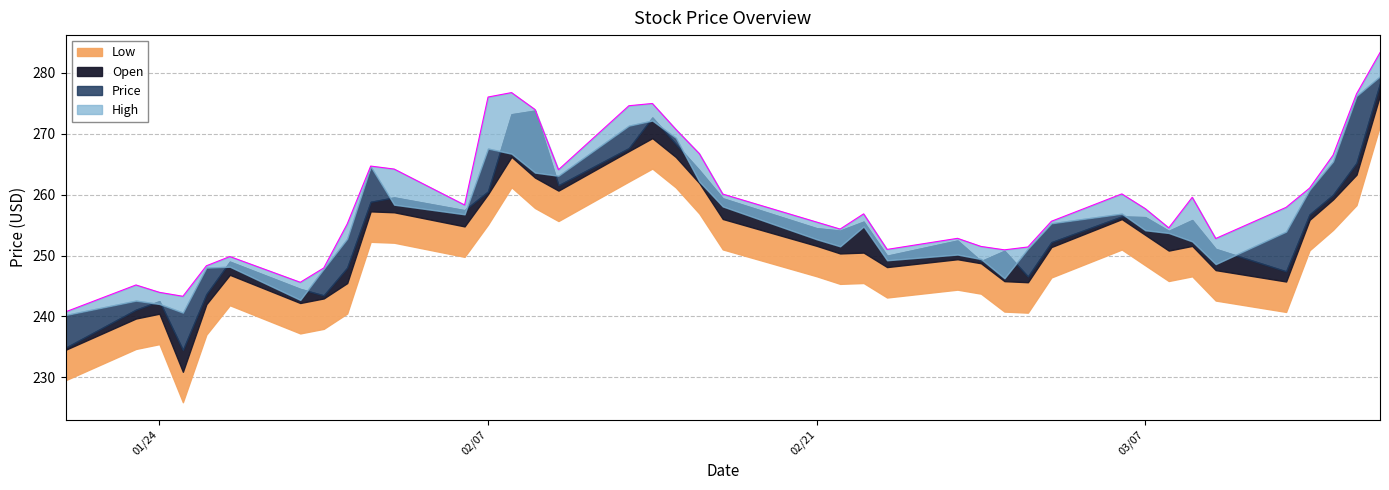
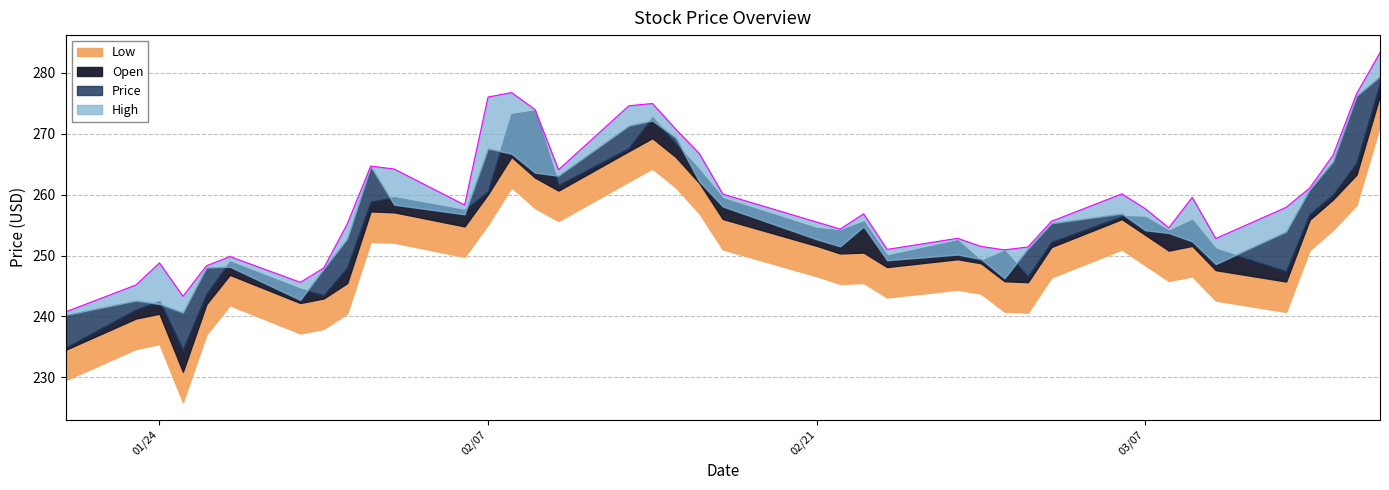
High, 01/24: 244 -> 249
